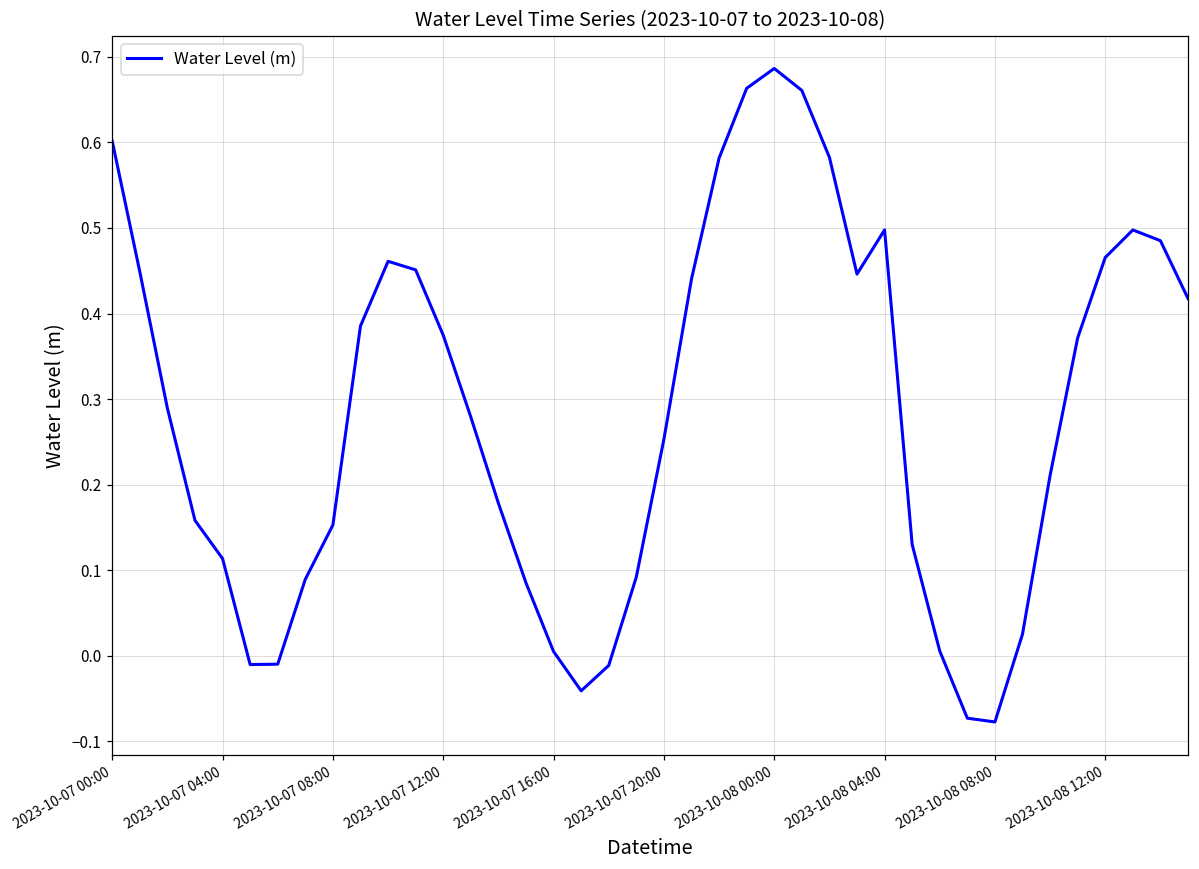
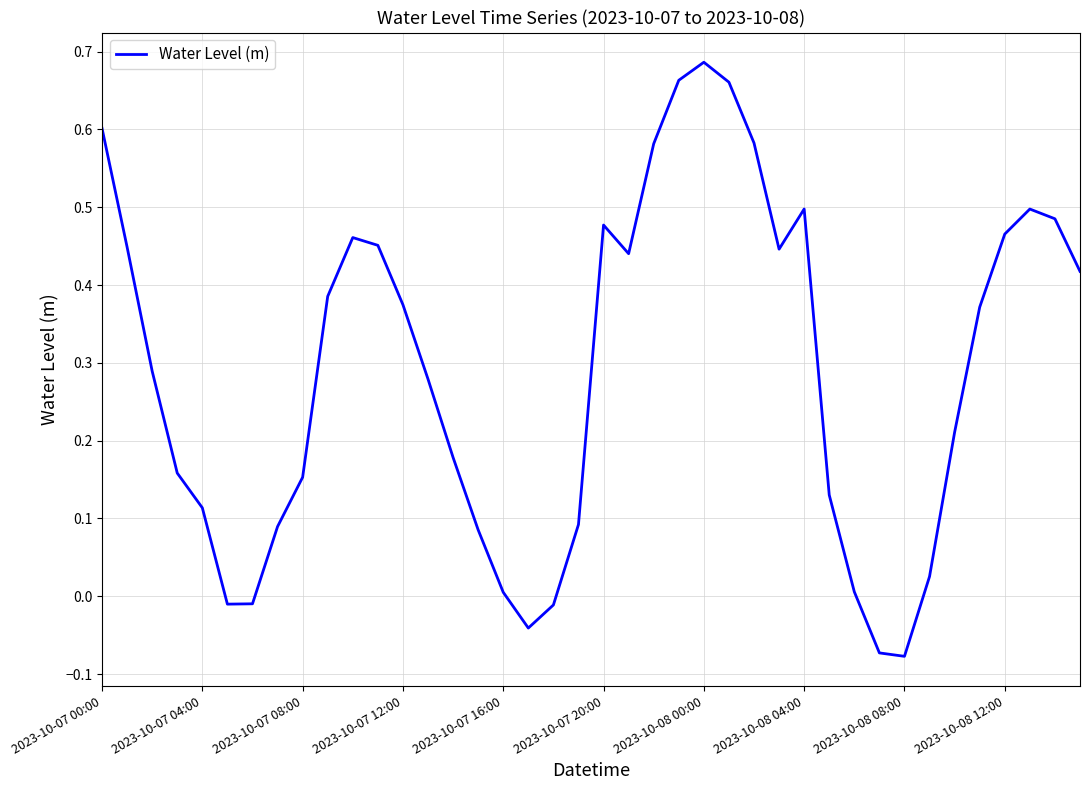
2023-10-07 20:00: 0.25 -> 0.48
